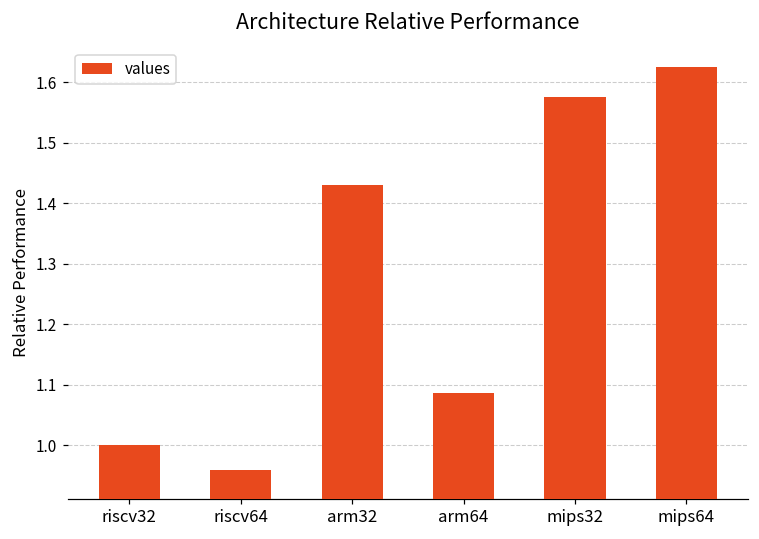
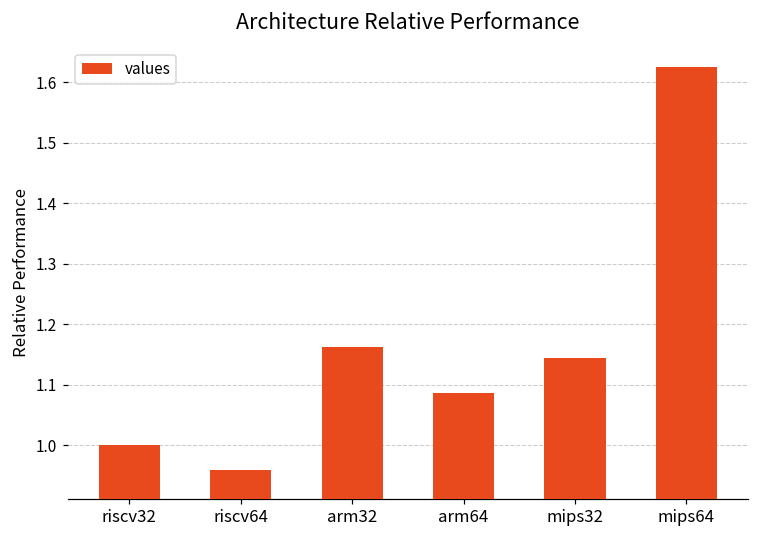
arm32: 1.43 -> 1.16
mips32: 1.58 -> 1.14
